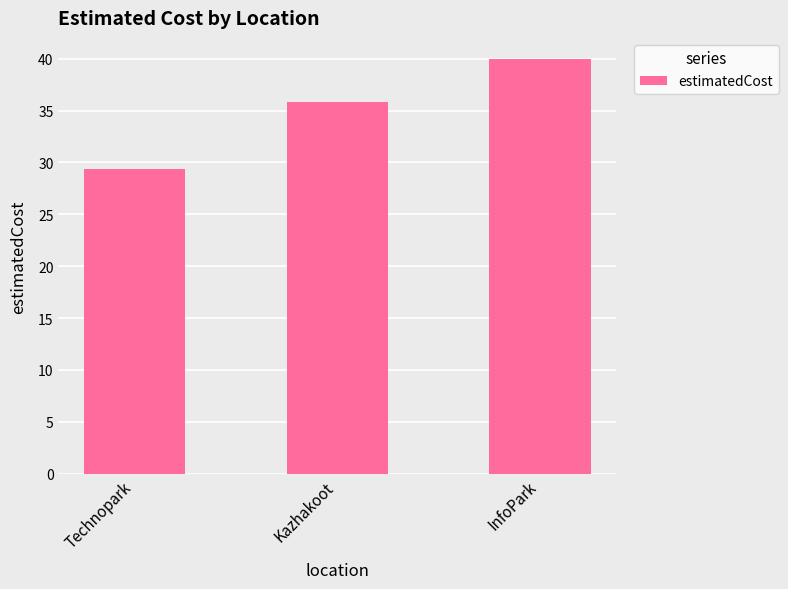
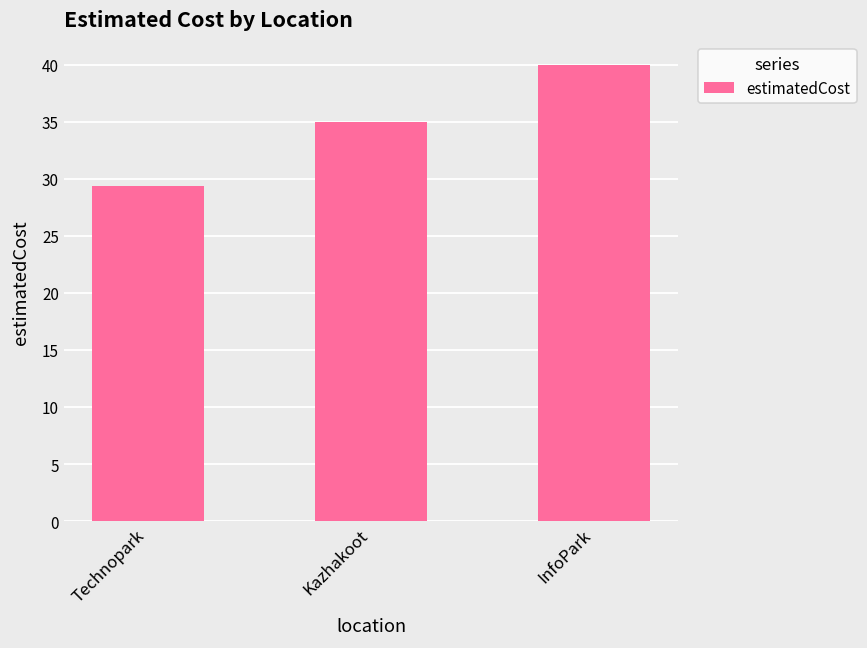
Kazhakoot: 35.8 -> 35.0
